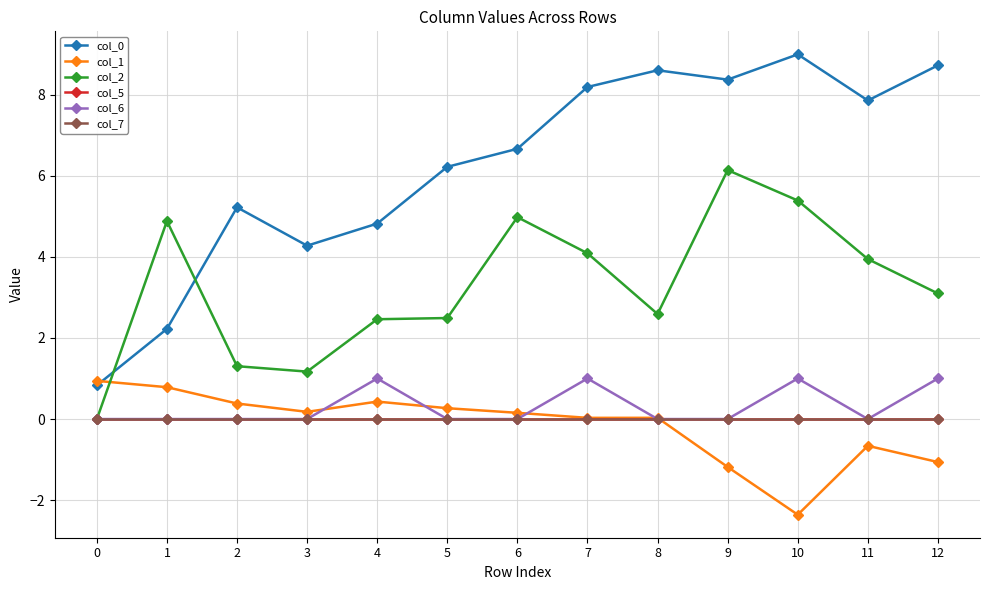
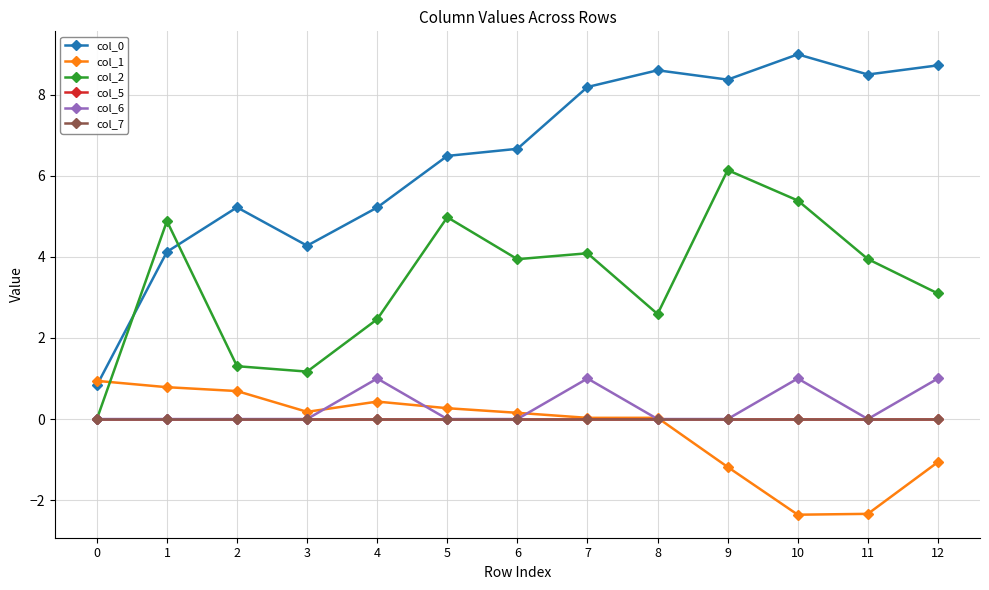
col_0, 1: 2.2 -> 4.1
col_1, 2: 0.4 -> 0.7
col_0, 4: 4.8 -> 5.2
col_0, 5: 6.2 -> 6.5
col_2, 5: 2.5 -> 5.0
col_2, 6: 5.0 -> 3.9
col_0, 11: 7.9 -> 8.5
col_1, 11: -0.7 -> -2.3
